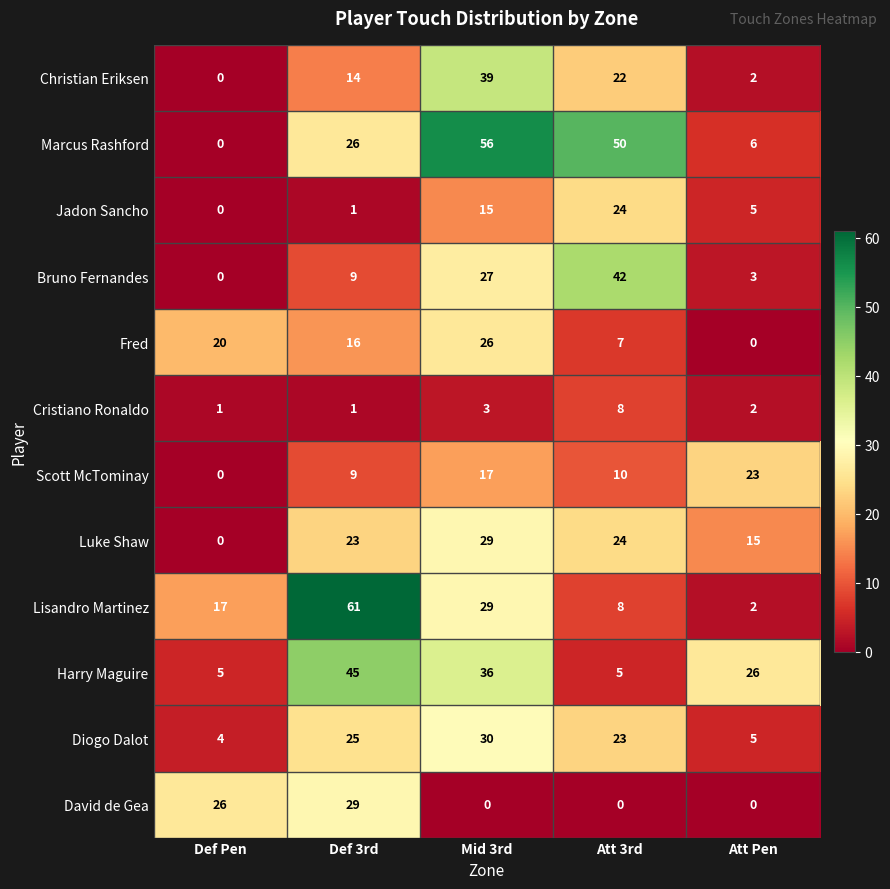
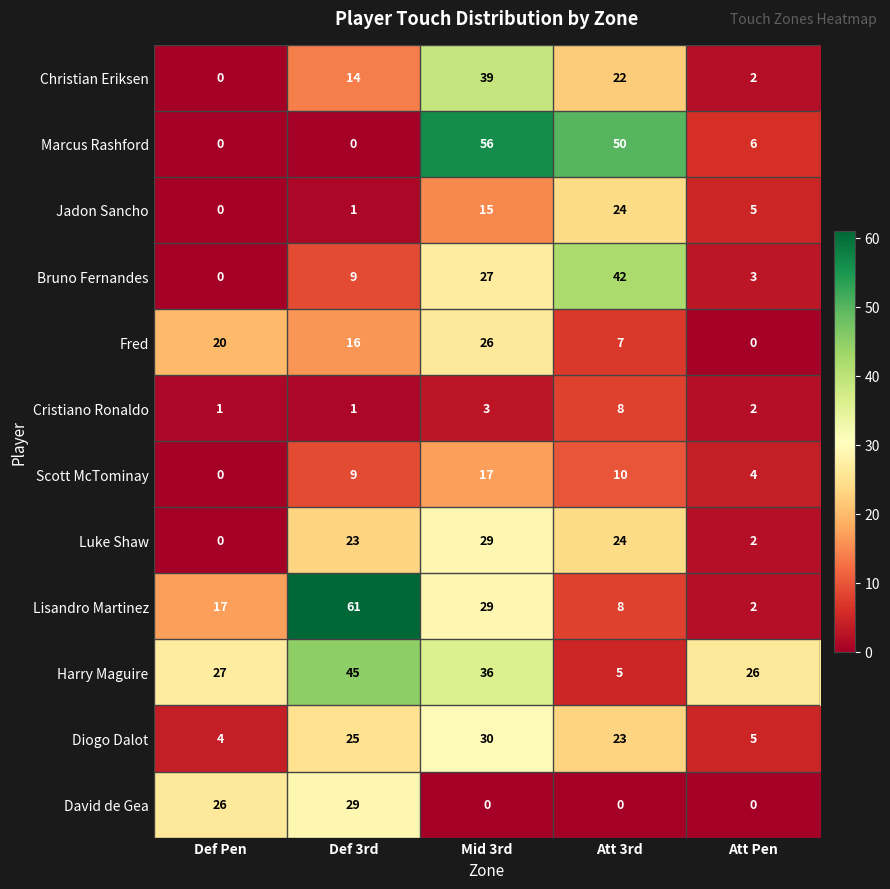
Marcus Rashford, Def 3rd: 26 -> 0
Scott McTominay, Att Pen: 23 -> 4
Luke Shaw, Att Pen: 15 -> 2
Harry Maguire, Def Pen: 5 -> 27
